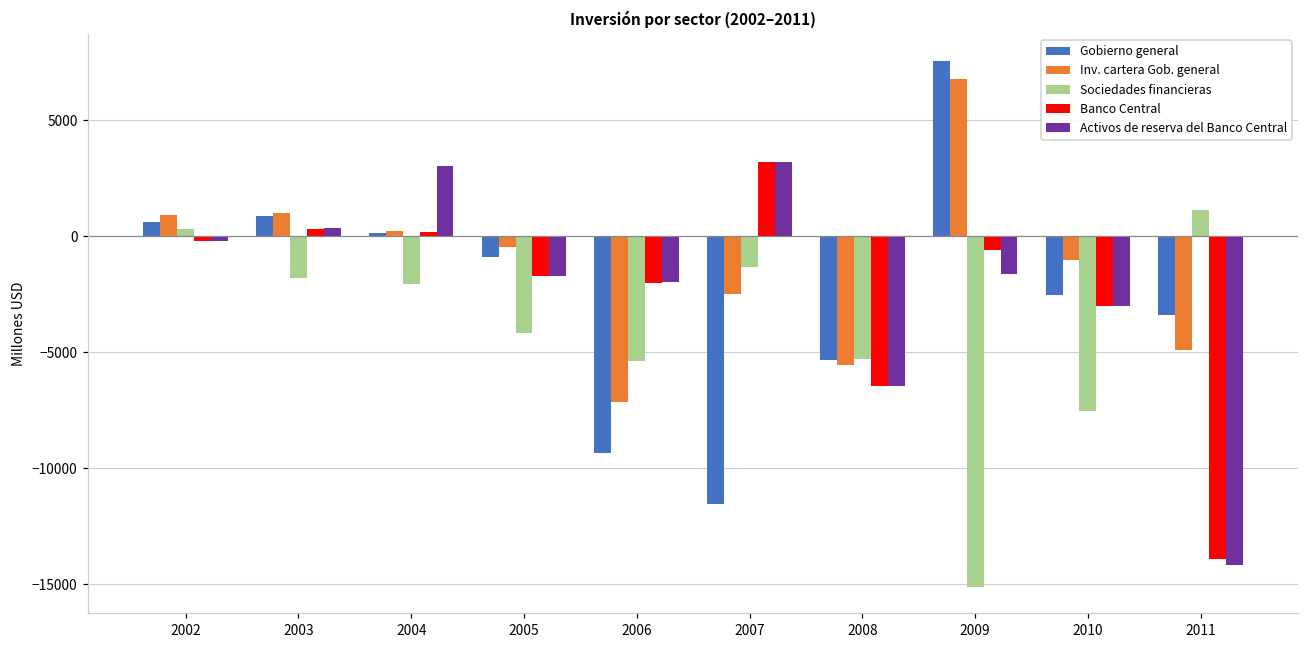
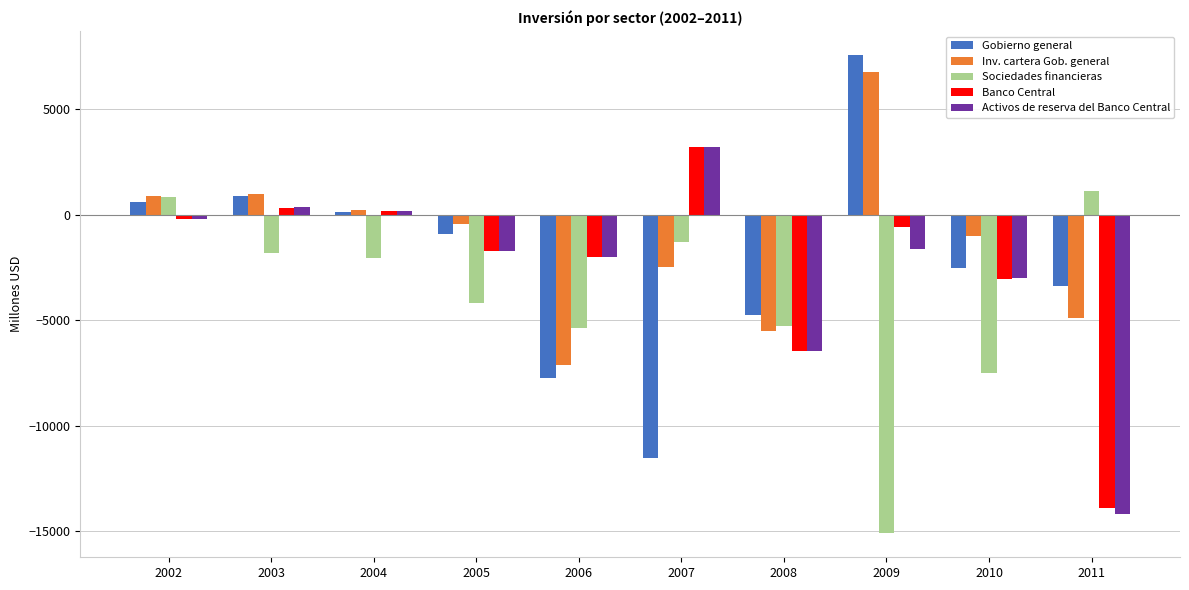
Sociedades financieras, 2002: 300 -> 900
Activos de reserva del Banco Central, 2004: 3000 -> 200
Gobierno general, 2006: -9300 -> -7700
Gobierno general, 2008: -5300 -> -4800
